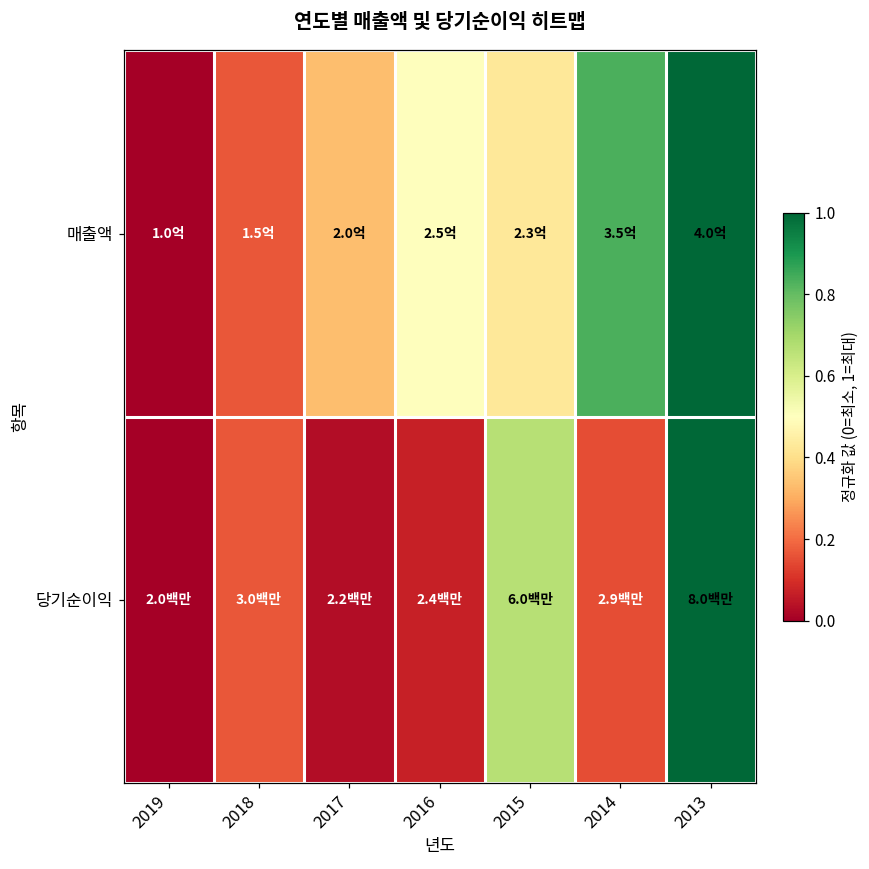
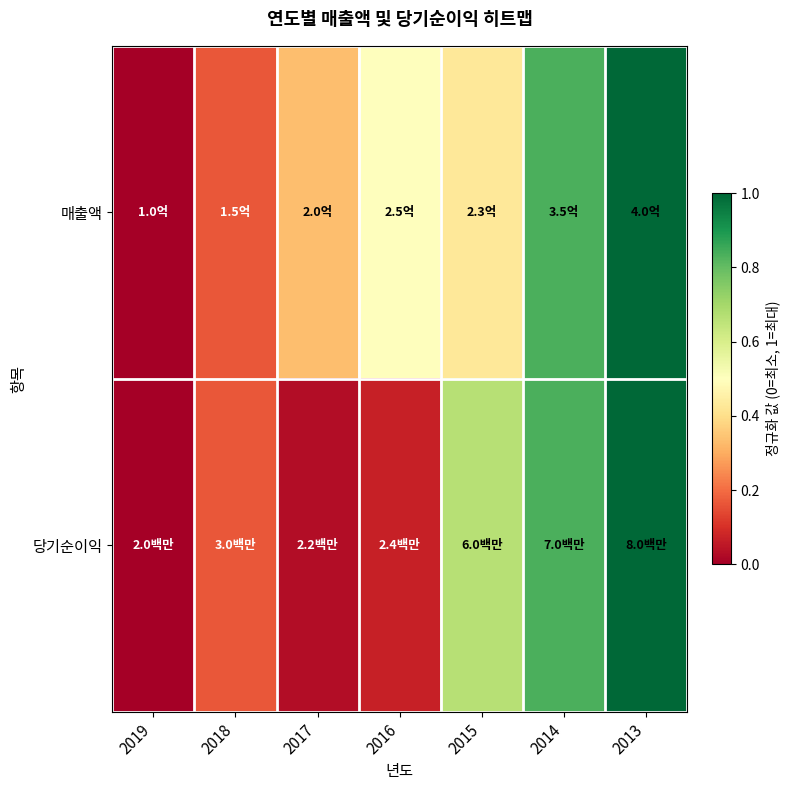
당기순이익, 2014: 2.9 -> 7.0
